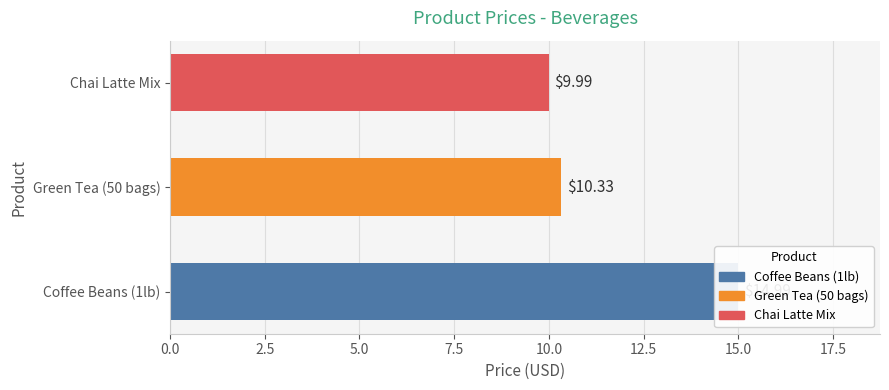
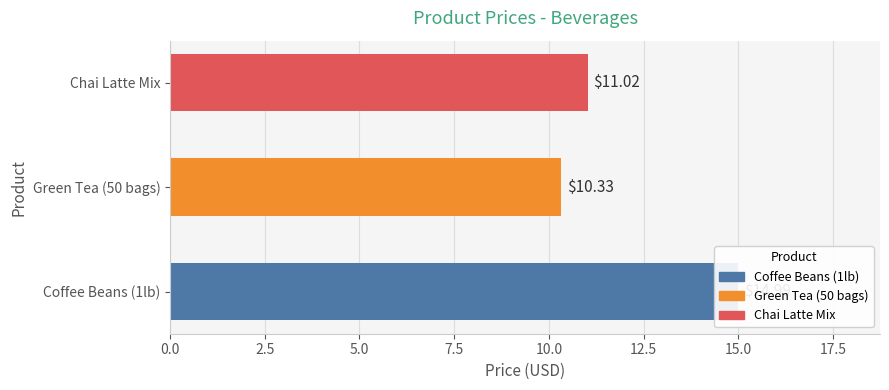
Chai Latte Mix: $9.99 -> $11.02
